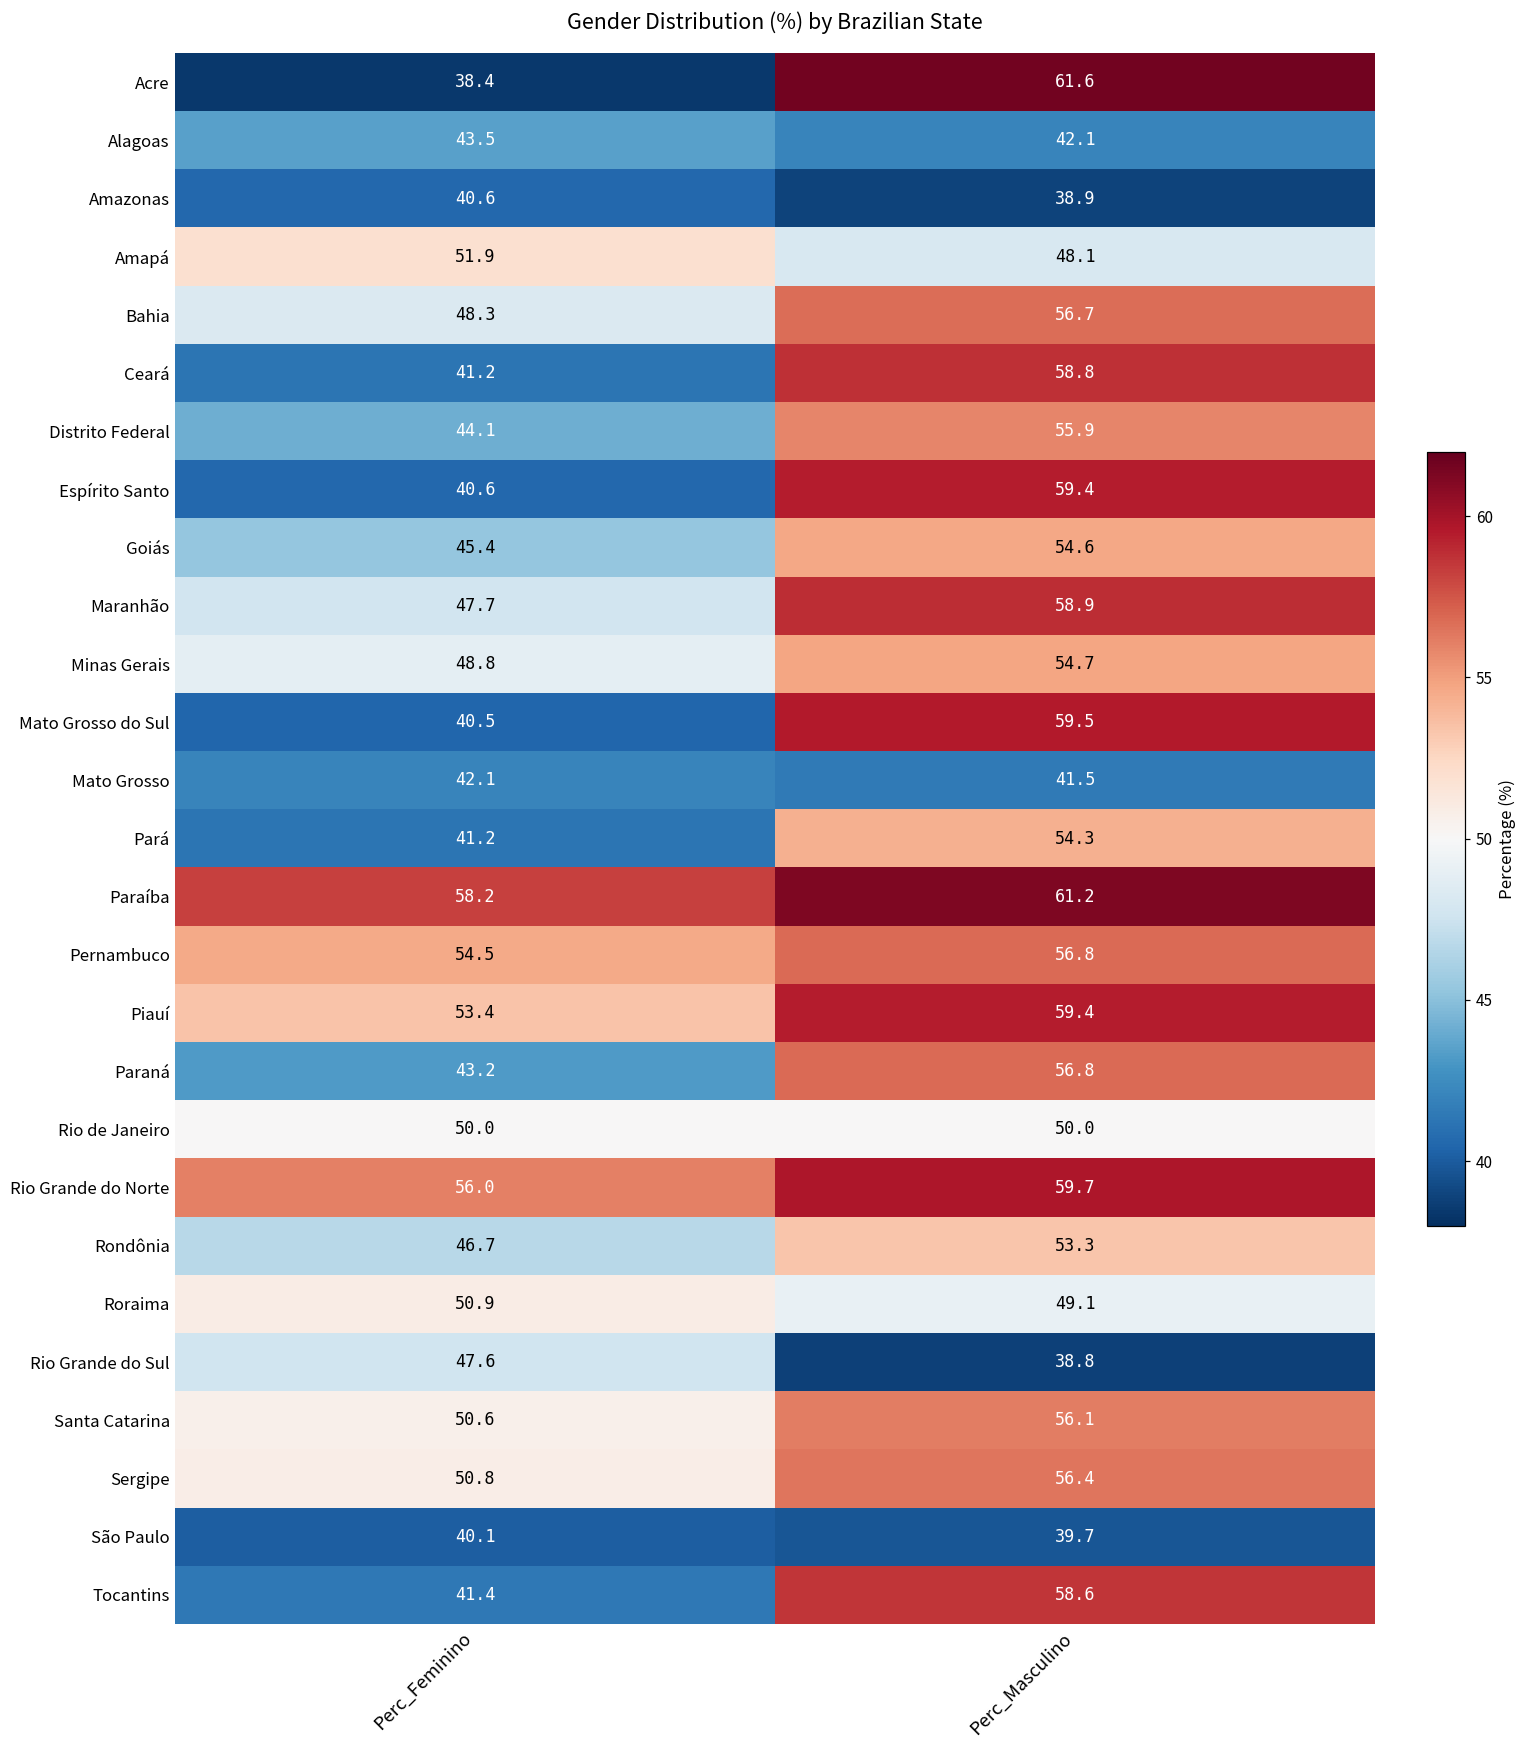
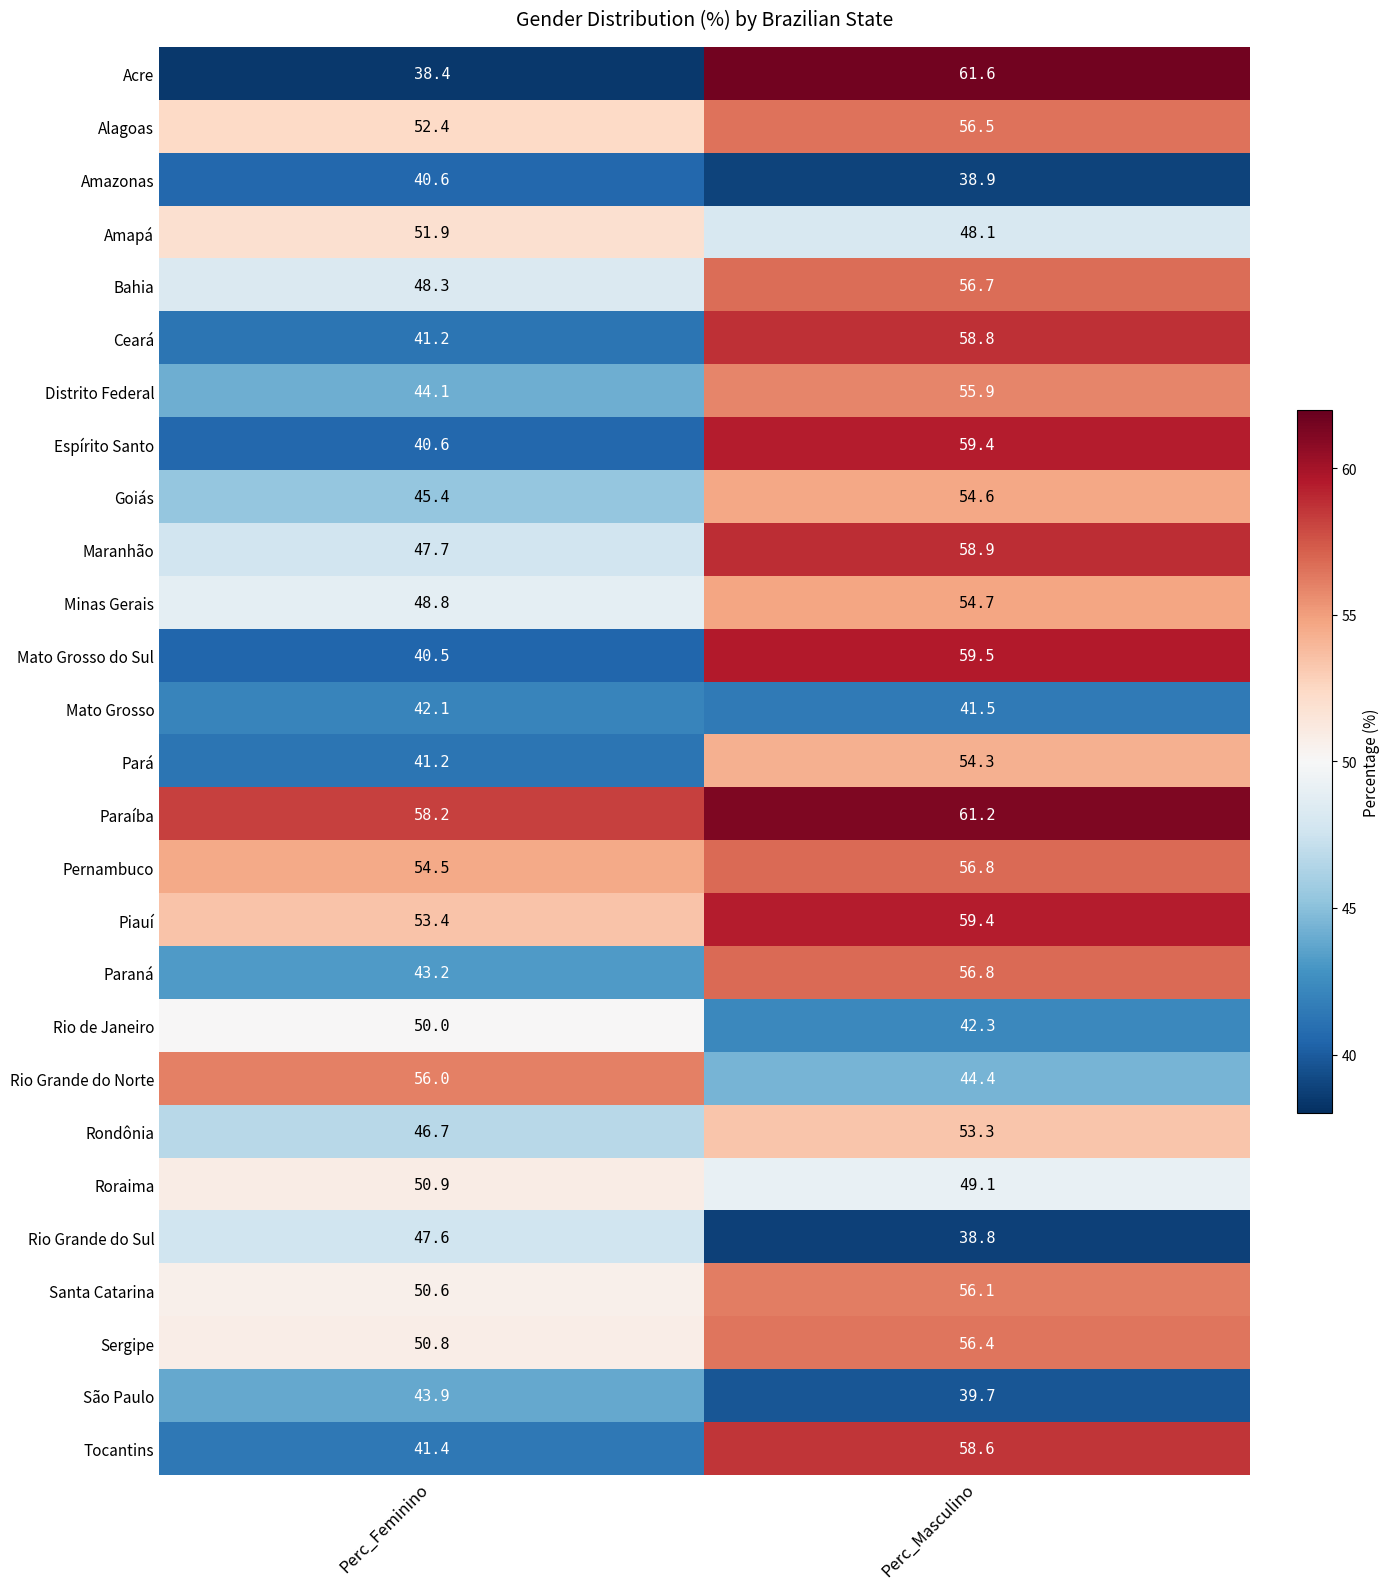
Alagoas, Perc_Feminino: 43.5 -> 52.4
Alagoas, Perc_Masculino: 42.1 -> 56.5
Rio de Janeiro, Perc_Masculino: 50.0 -> 42.3
Rio Grande do Norte, Perc_Masculino: 59.7 -> 44.4
São Paulo, Perc_Feminino: 40.1 -> 43.9
